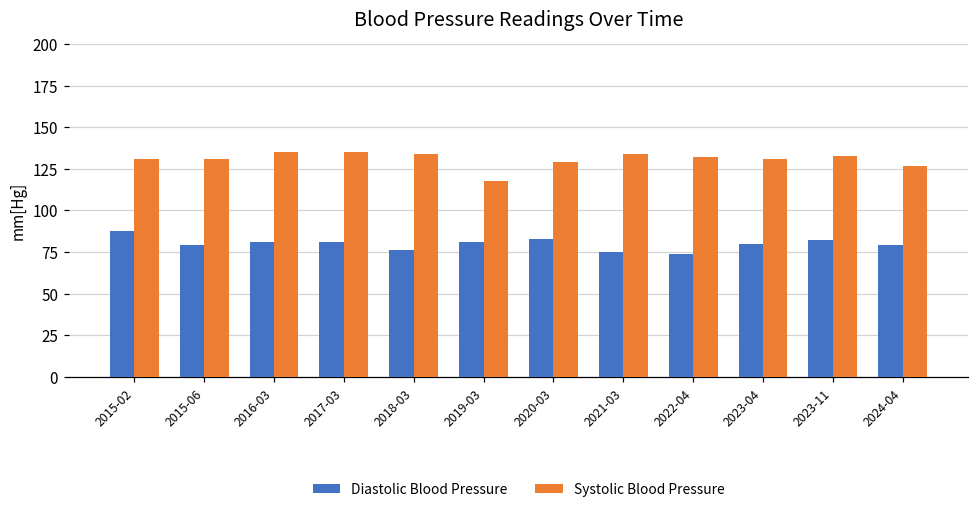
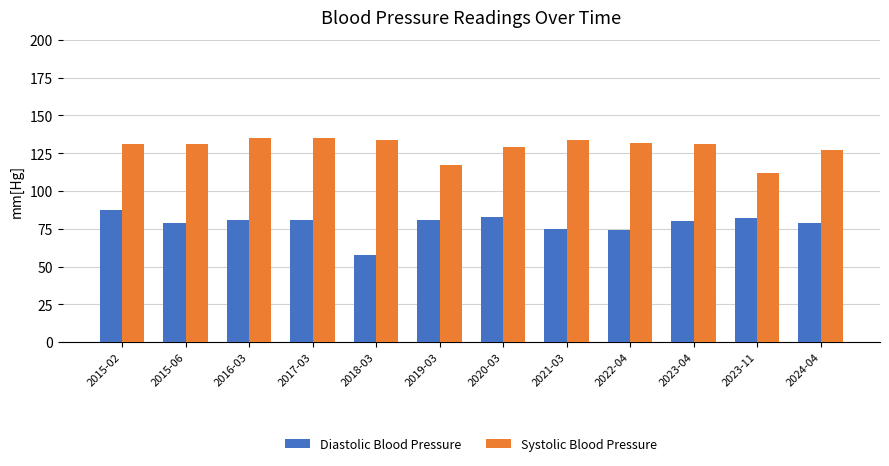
Diastolic Blood Pressure, 2018-03: 76 -> 57
Systolic Blood Pressure, 2023-11: 133 -> 112
